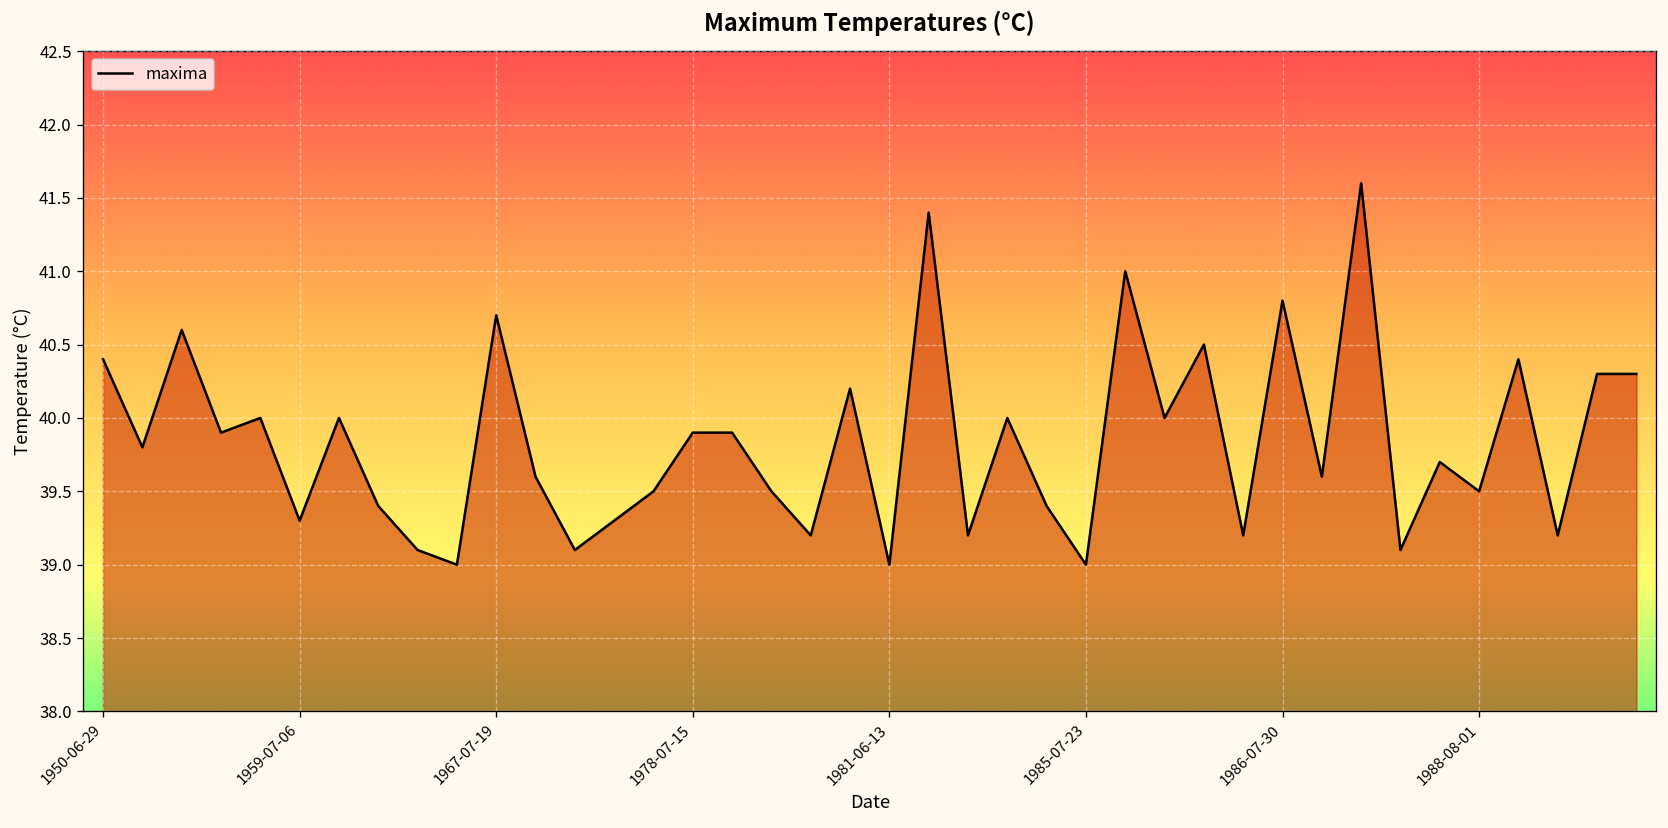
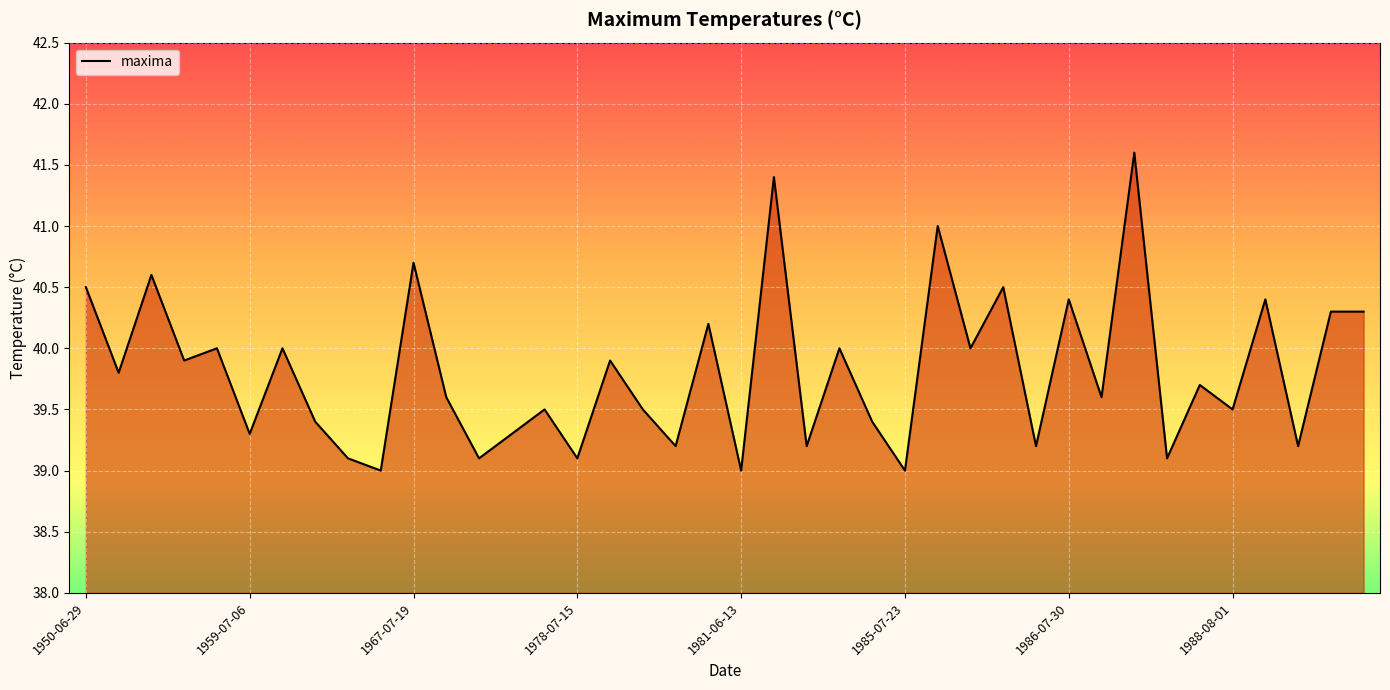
1950-06-29: 40.4 -> 40.5
1978-07-15: 39.9 -> 39.1
1986-07-30: 40.8 -> 40.4
